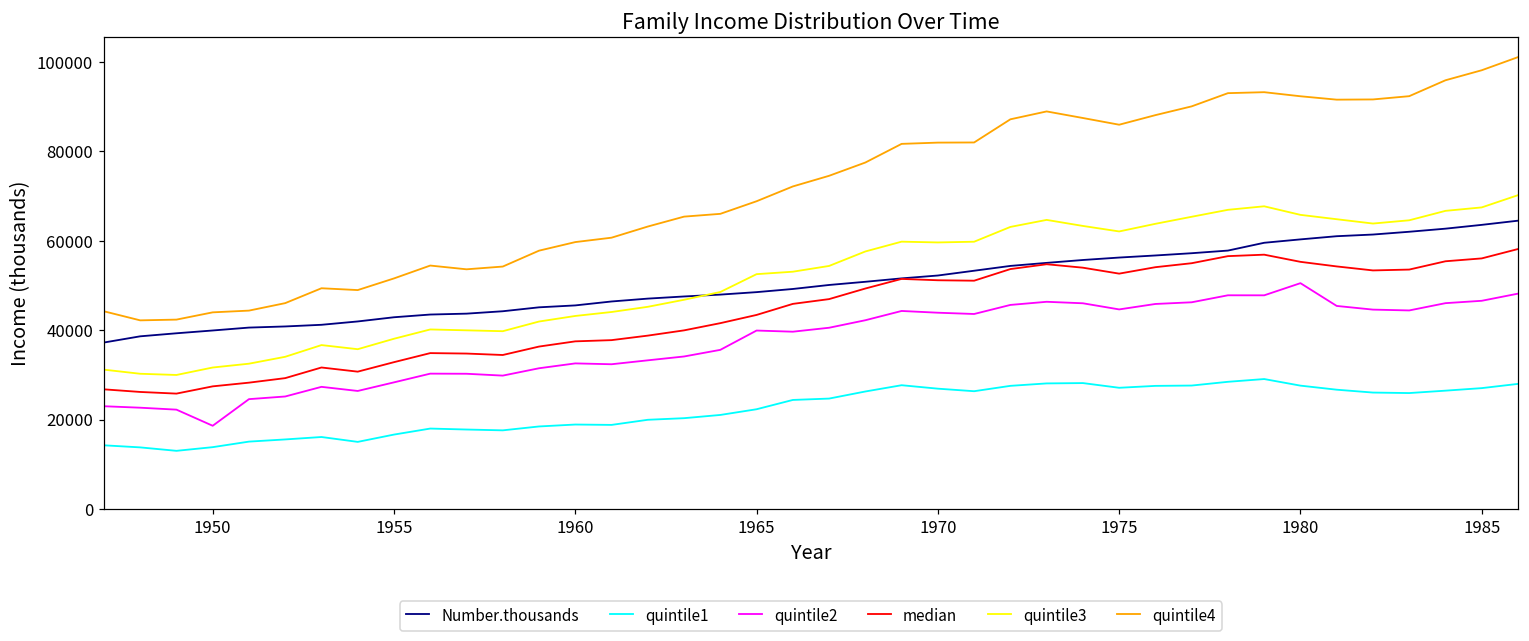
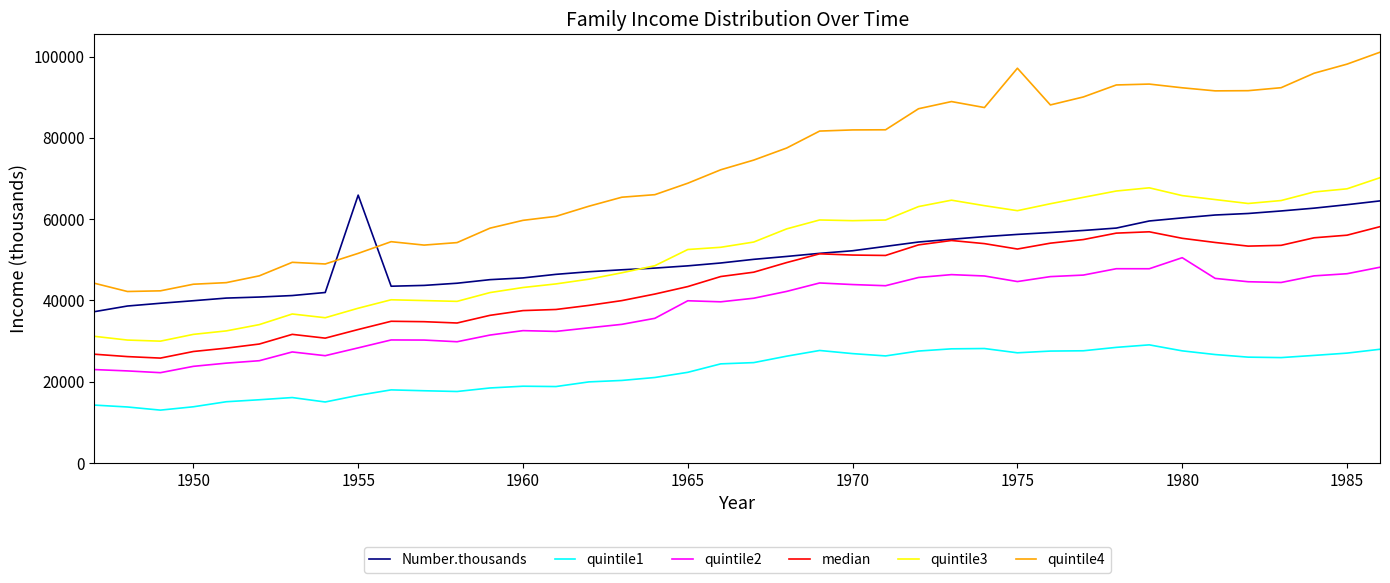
quintile2, 1950: 19000 -> 24000
Number.thousands, 1955: 43000 -> 66000
quintile4, 1975: 86000 -> 97000
